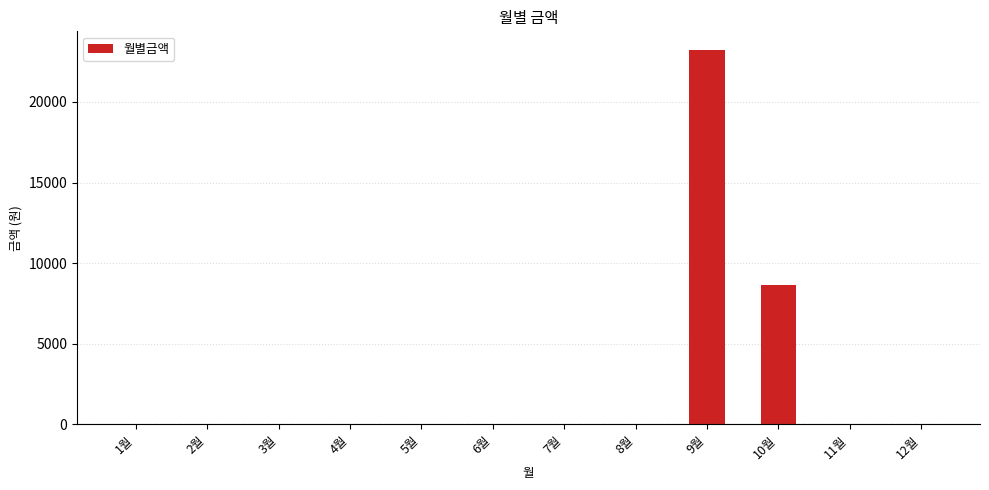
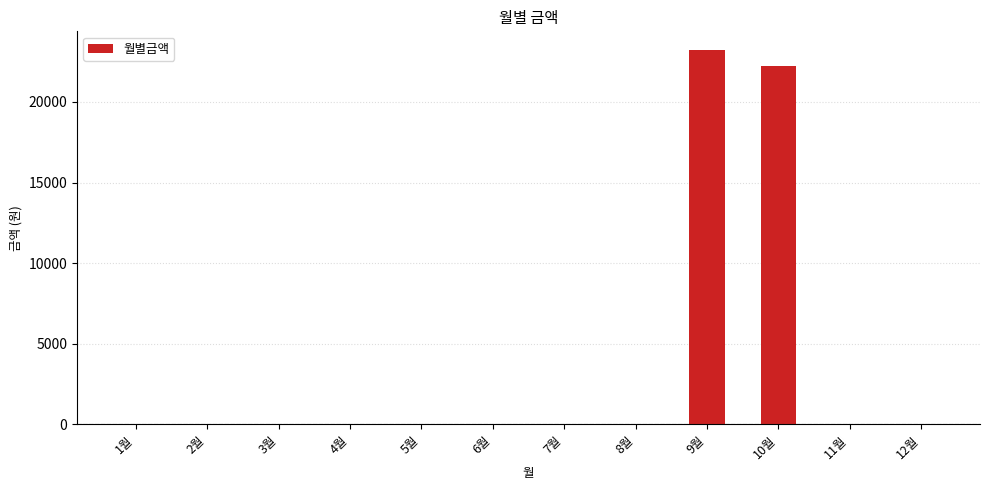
10월: 8600 -> 22200
